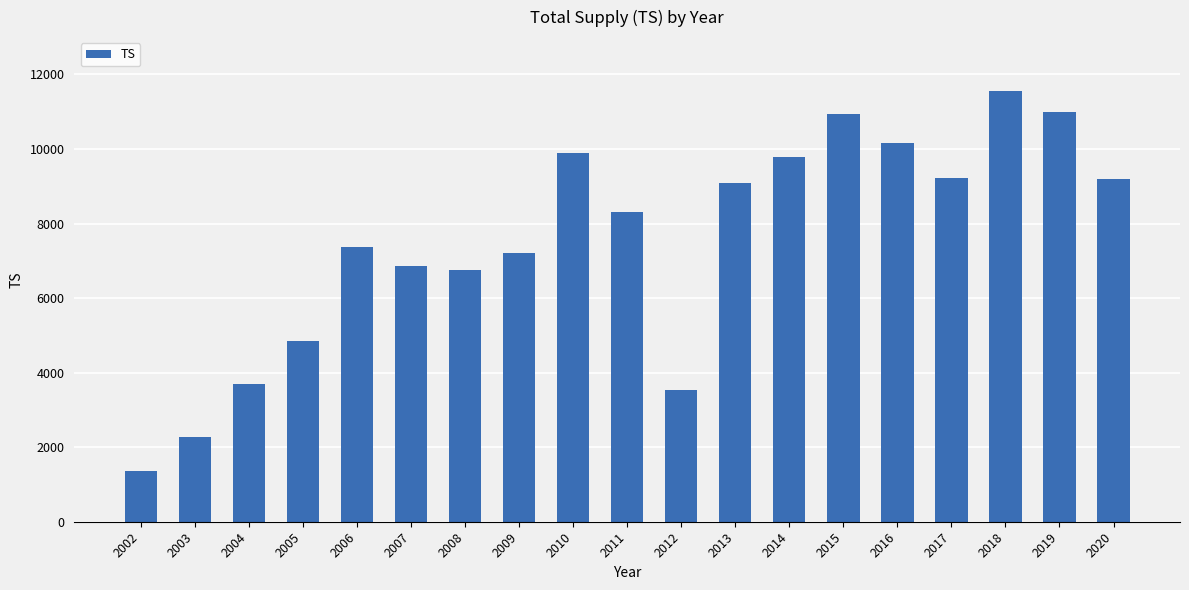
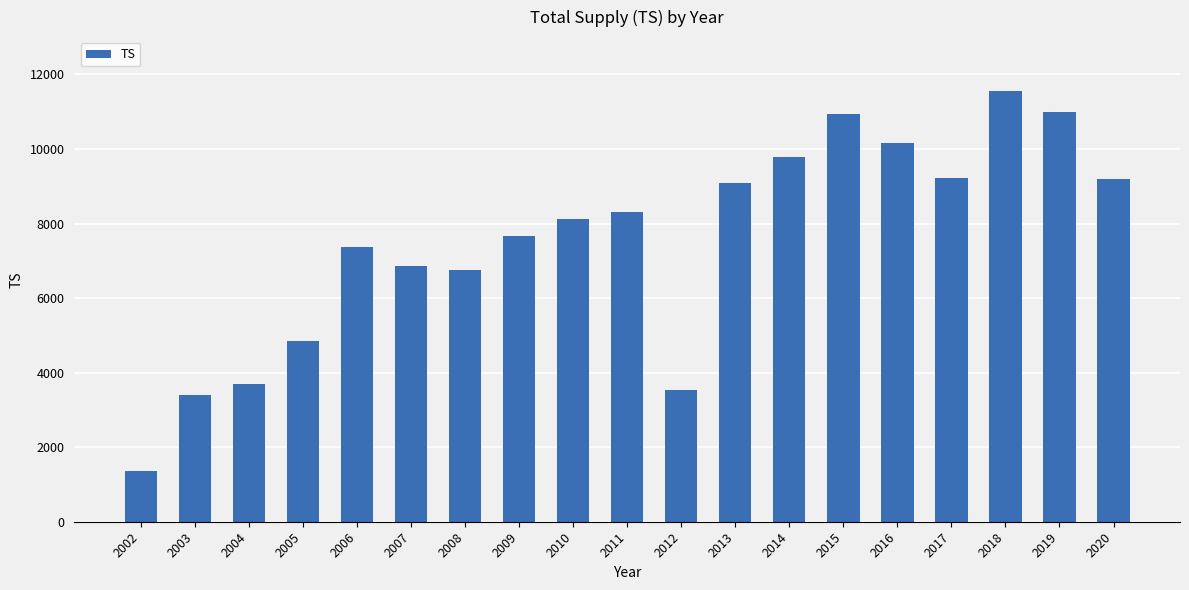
2003: 2300 -> 3400
2009: 7200 -> 7700
2010: 9900 -> 8100
